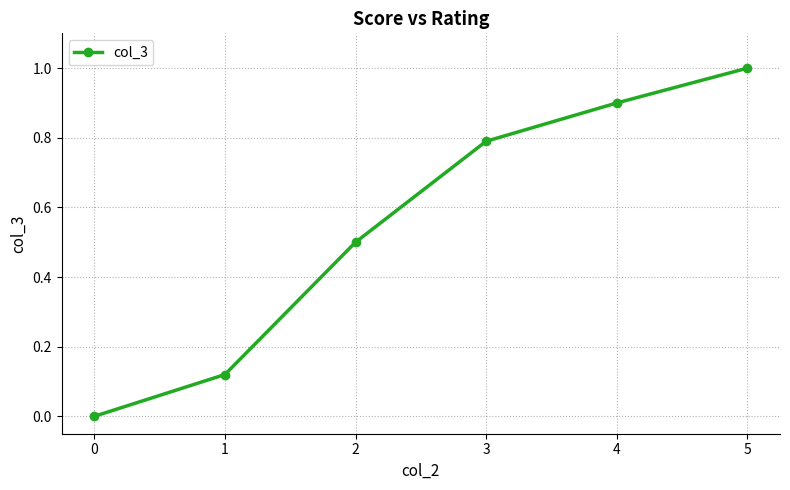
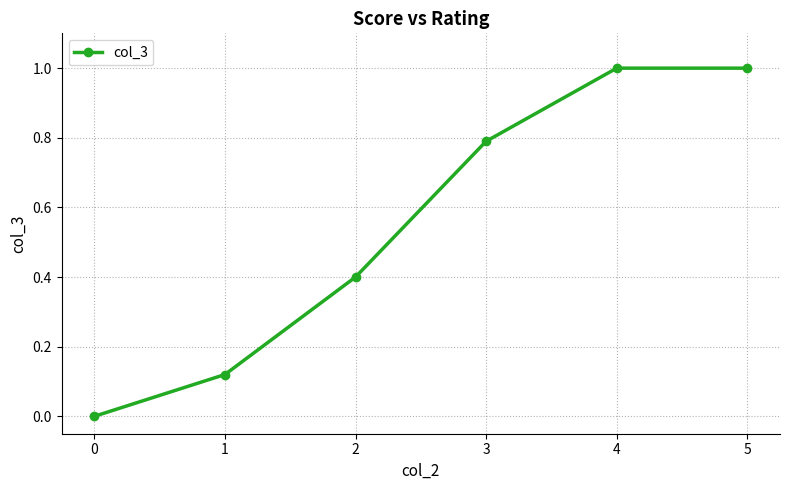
2: 0.5 -> 0.4
4: 0.9 -> 1.0
